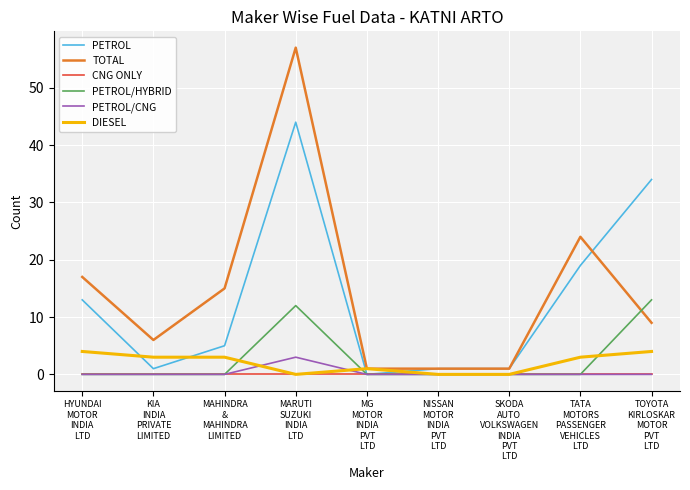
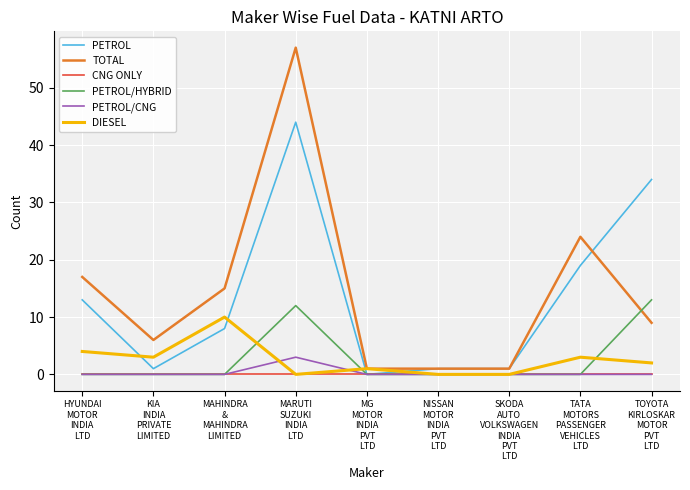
PETROL, MAHINDRA & MAHINDRA LIMITED: 5 -> 8
DIESEL, MAHINDRA & MAHINDRA LIMITED: 3 -> 10
DIESEL, TOYOTA KIRLOSKAR MOTOR PVT LTD: 4 -> 2
